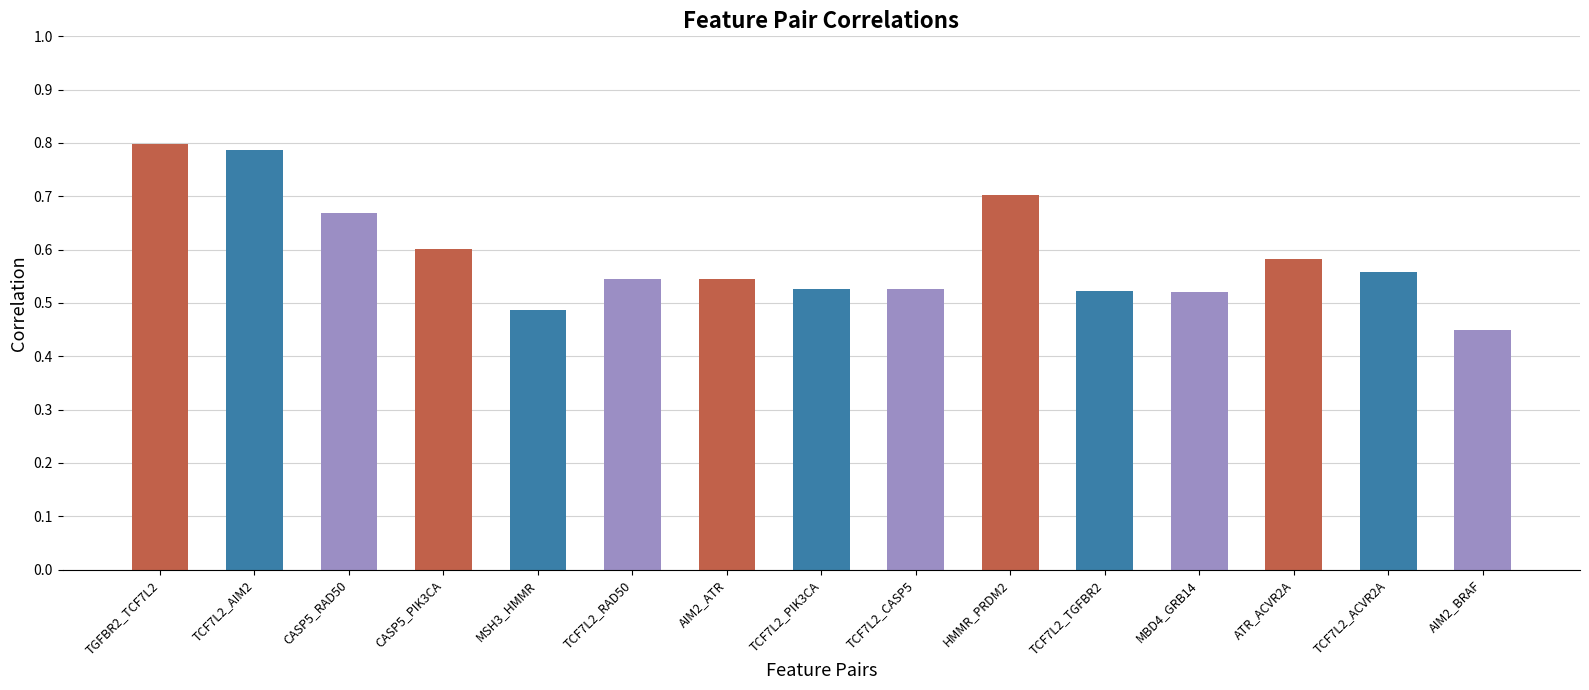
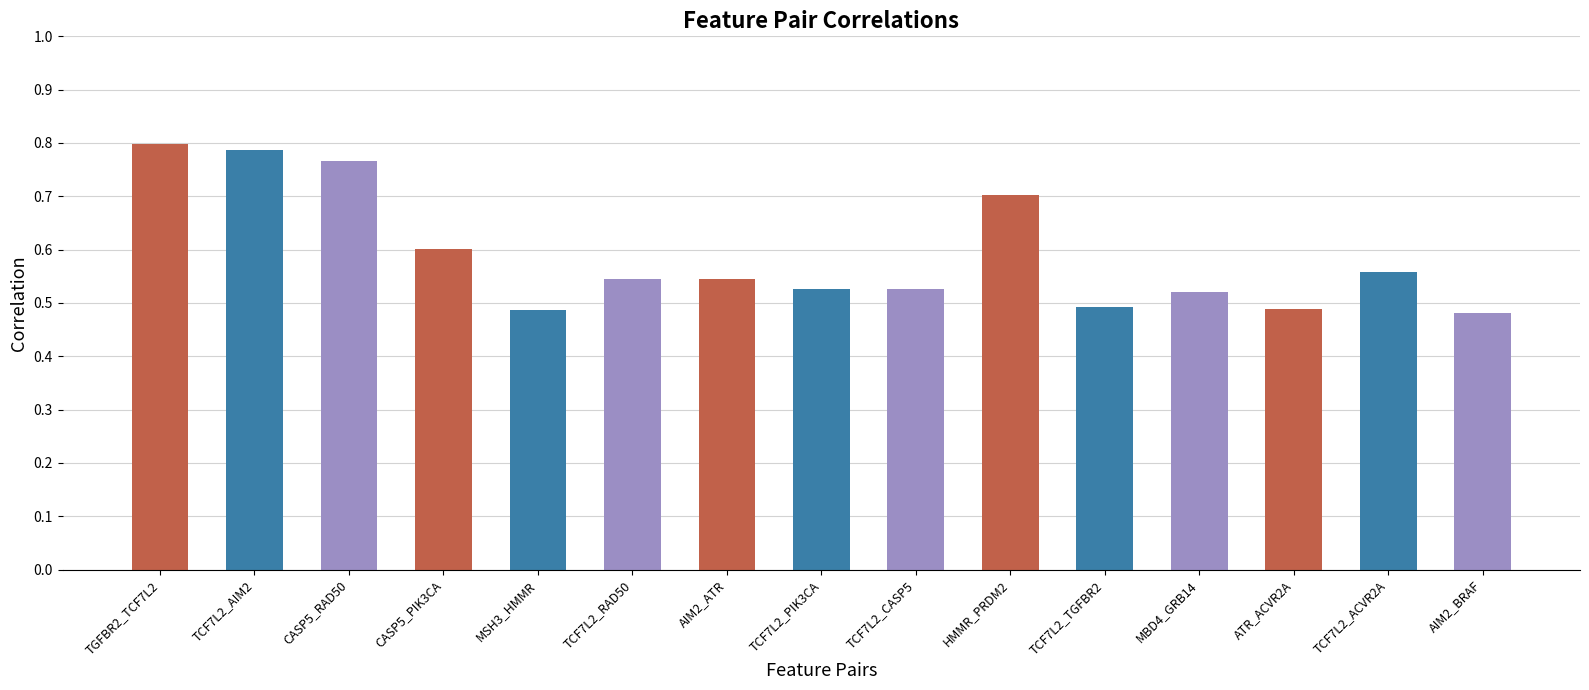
CASP5_RAD50: 0.67 -> 0.77
TCF7L2_TGFBR2: 0.52 -> 0.49
ATR_ACVR2A: 0.58 -> 0.49
AIM2_BRAF: 0.45 -> 0.48
